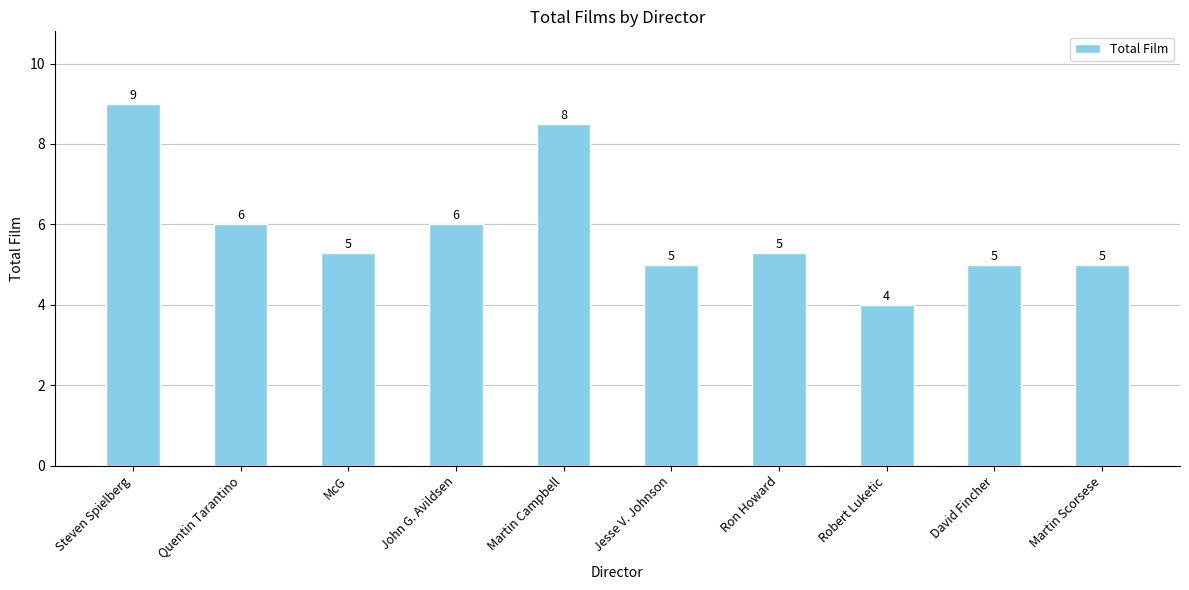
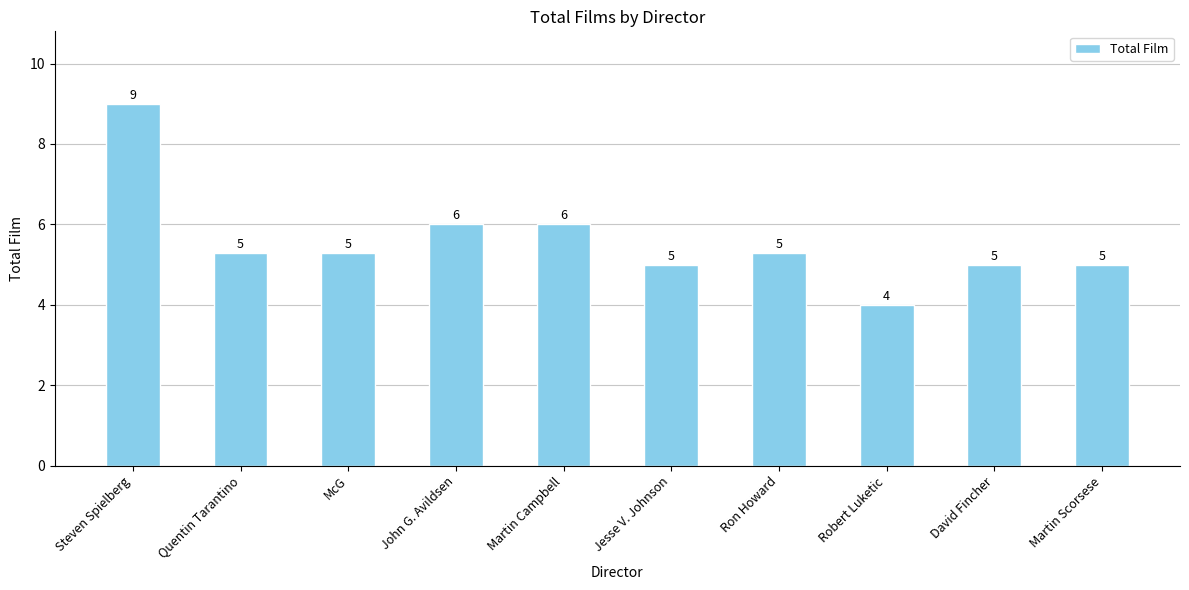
Quentin Tarantino: 6 -> 5
Martin Campbell: 8 -> 6
